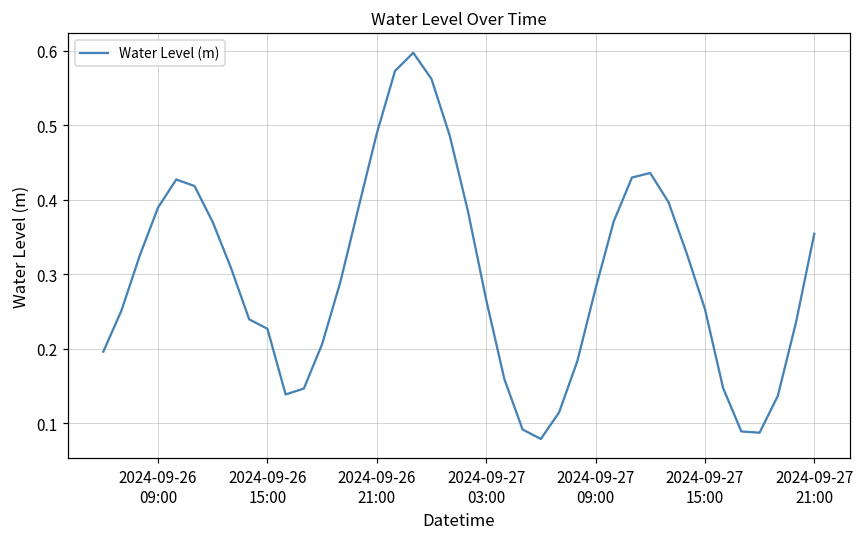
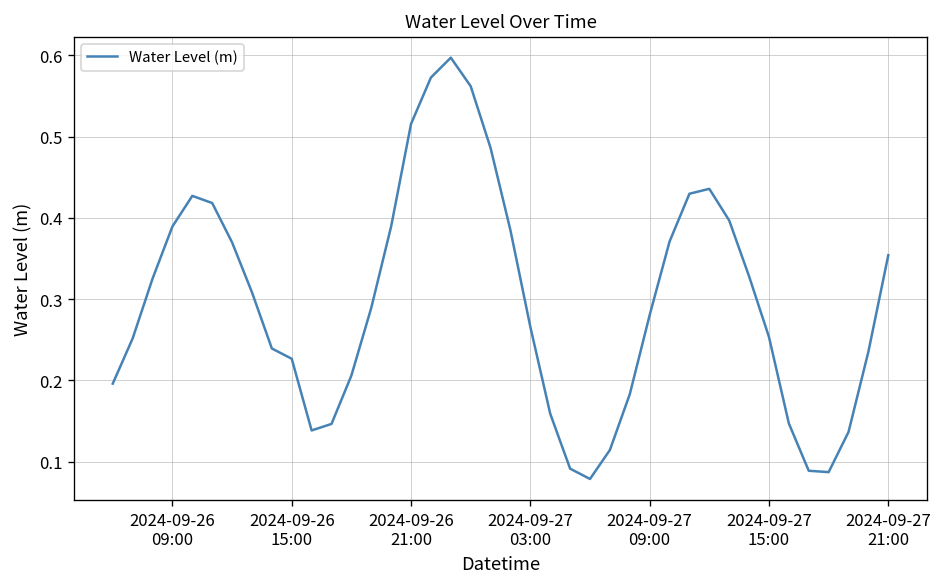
2024-09-26 21:00: 0.49 -> 0.52
